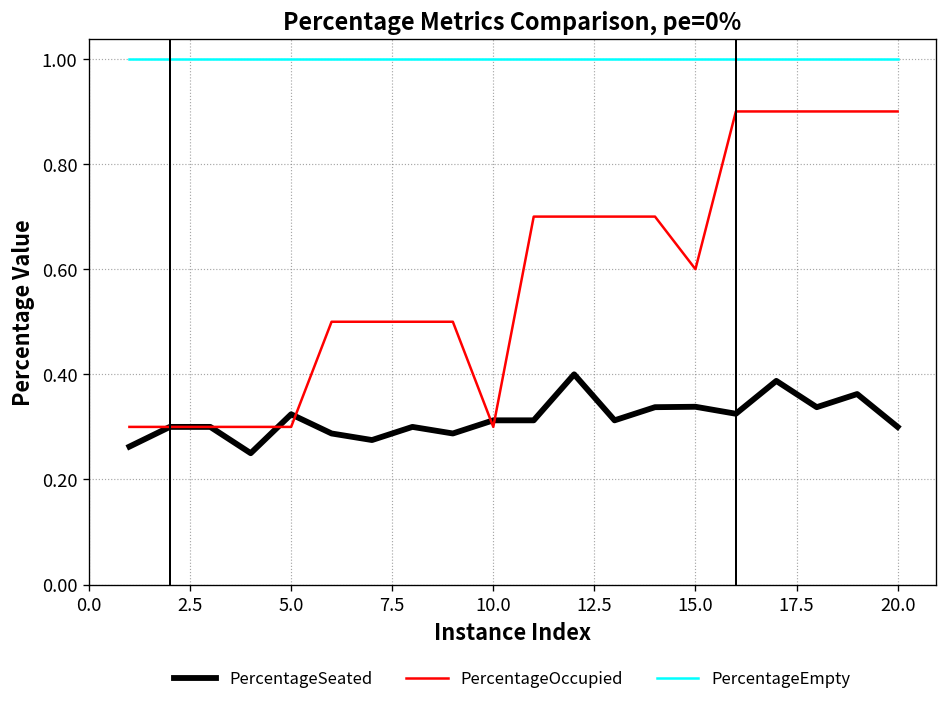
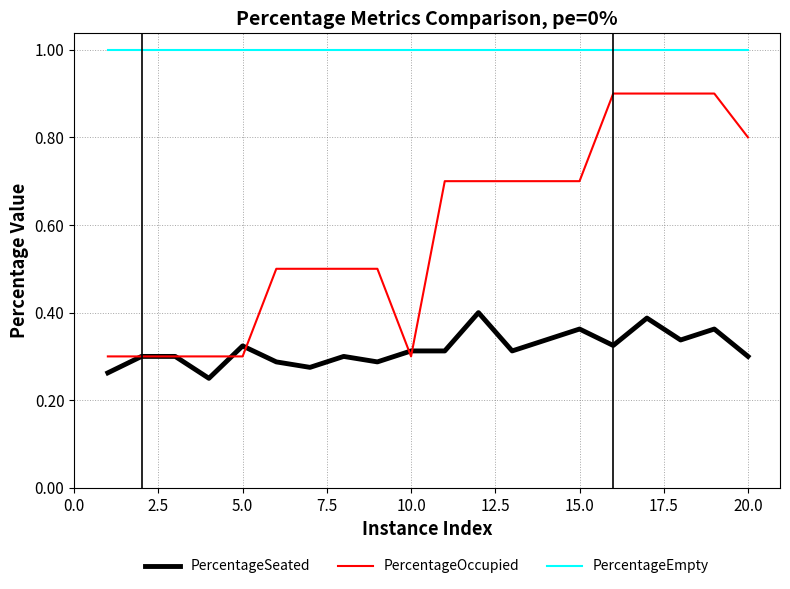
PercentageSeated, 15.0: 0.34 -> 0.36
PercentageOccupied, 15.0: 0.6 -> 0.7
PercentageOccupied, 20.0: 0.9 -> 0.8
